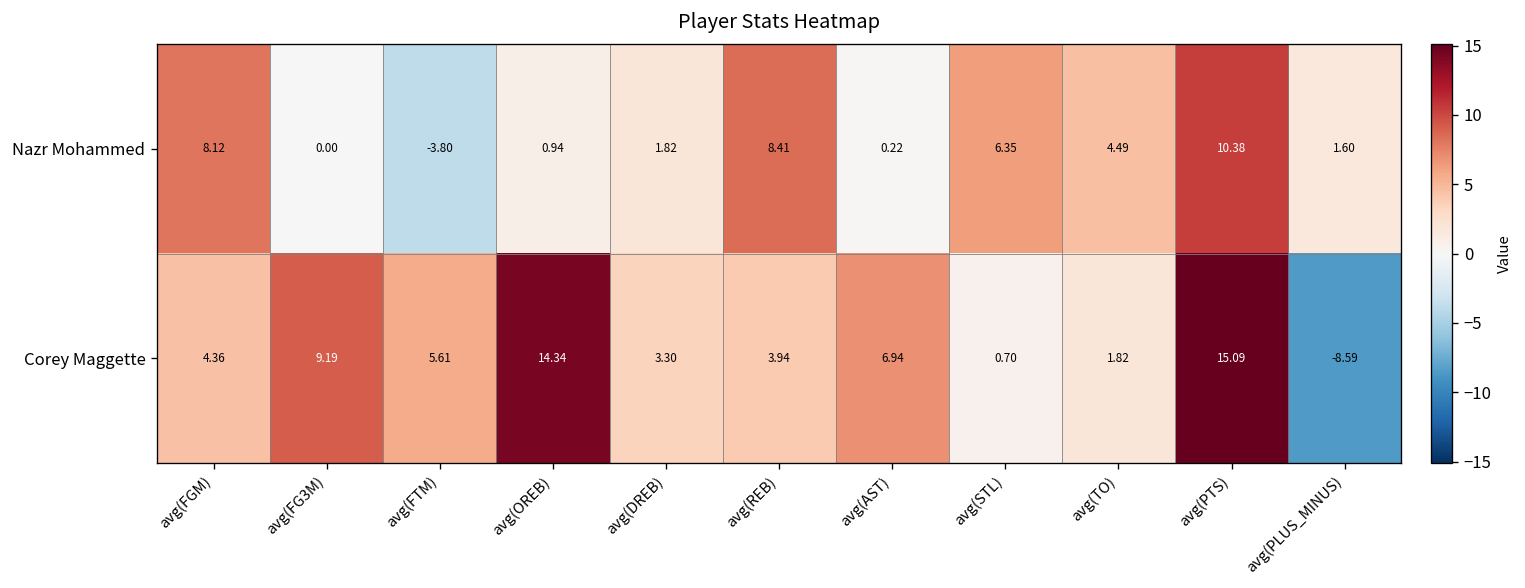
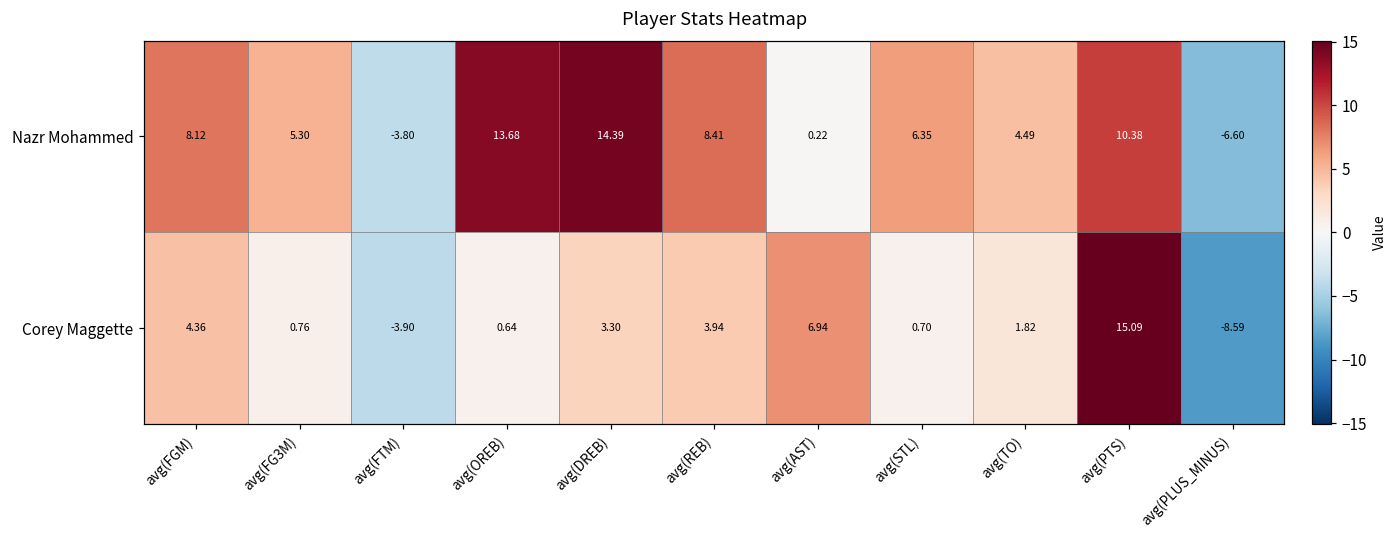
Nazr Mohammed, avg(FG3M): 0.00 -> 5.30
Nazr Mohammed, avg(OREB): 0.94 -> 13.68
Nazr Mohammed, avg(DREB): 1.82 -> 14.39
Nazr Mohammed, avg(PLUS_MINUS): 1.60 -> -6.60
Corey Maggette, avg(FG3M): 9.19 -> 0.76
Corey Maggette, avg(FTM): 5.61 -> -3.90
Corey Maggette, avg(OREB): 14.34 -> 0.64
